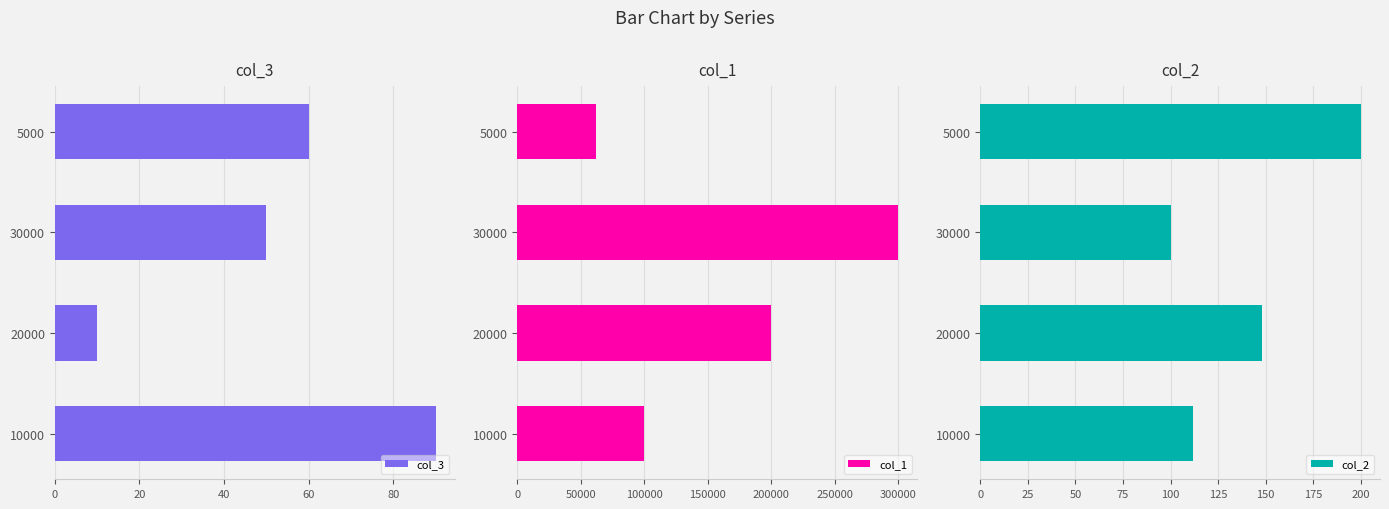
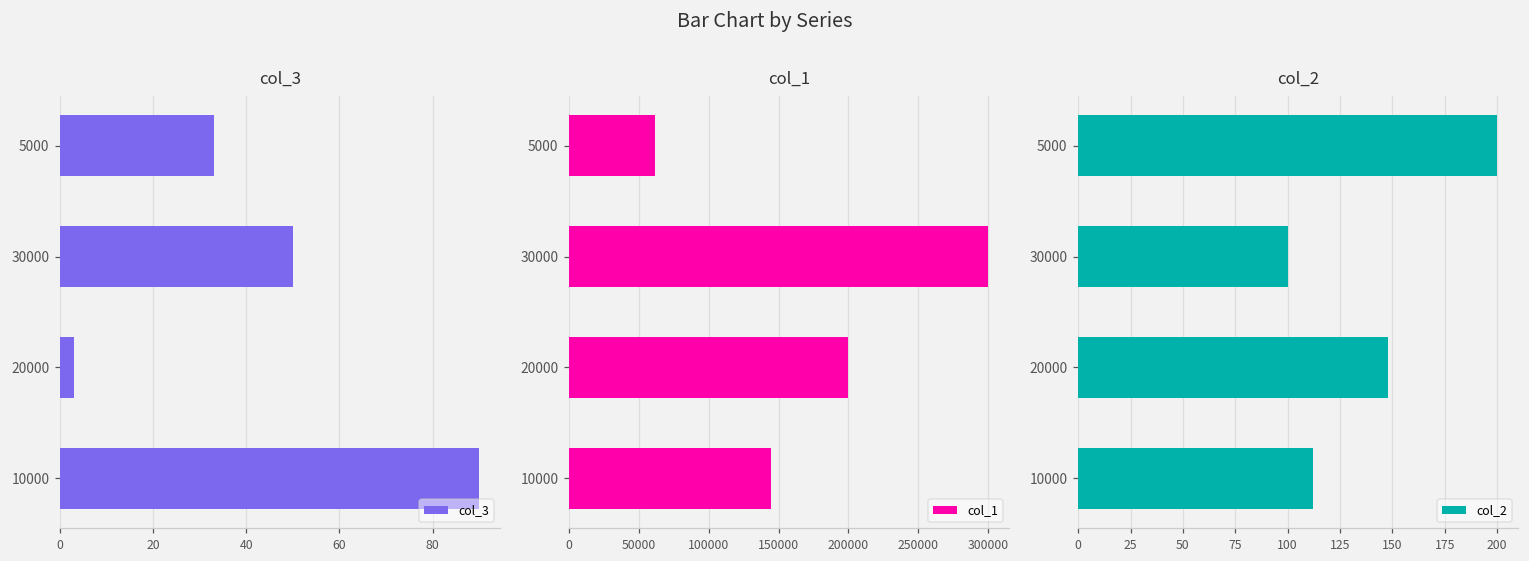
col_3, 5000: 60 -> 33
col_3, 20000: 10 -> 3
col_1, 10000: 100000 -> 145000
